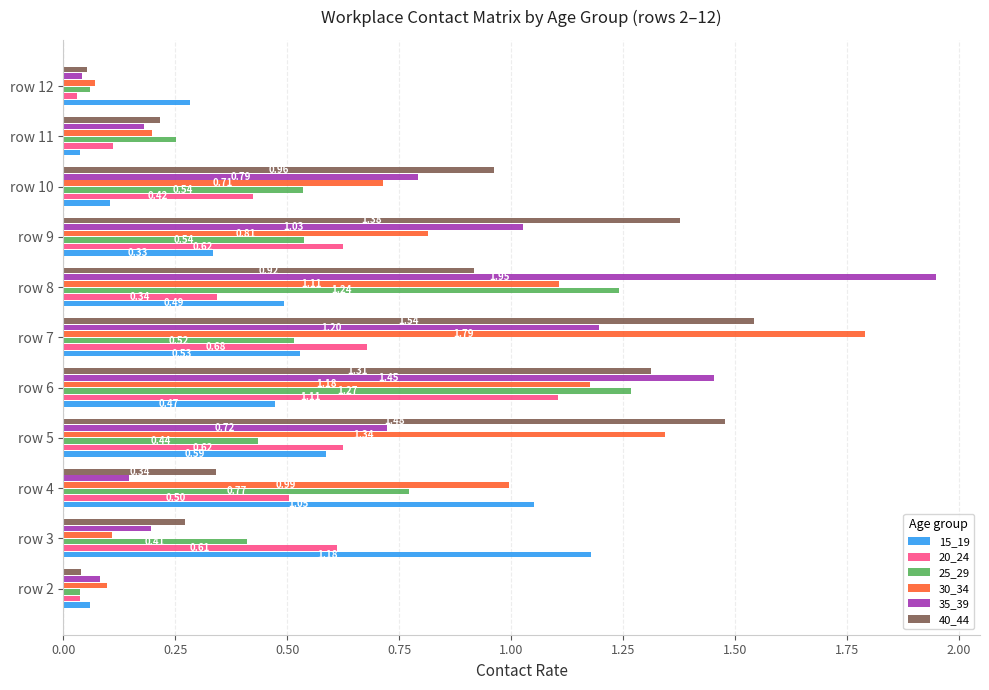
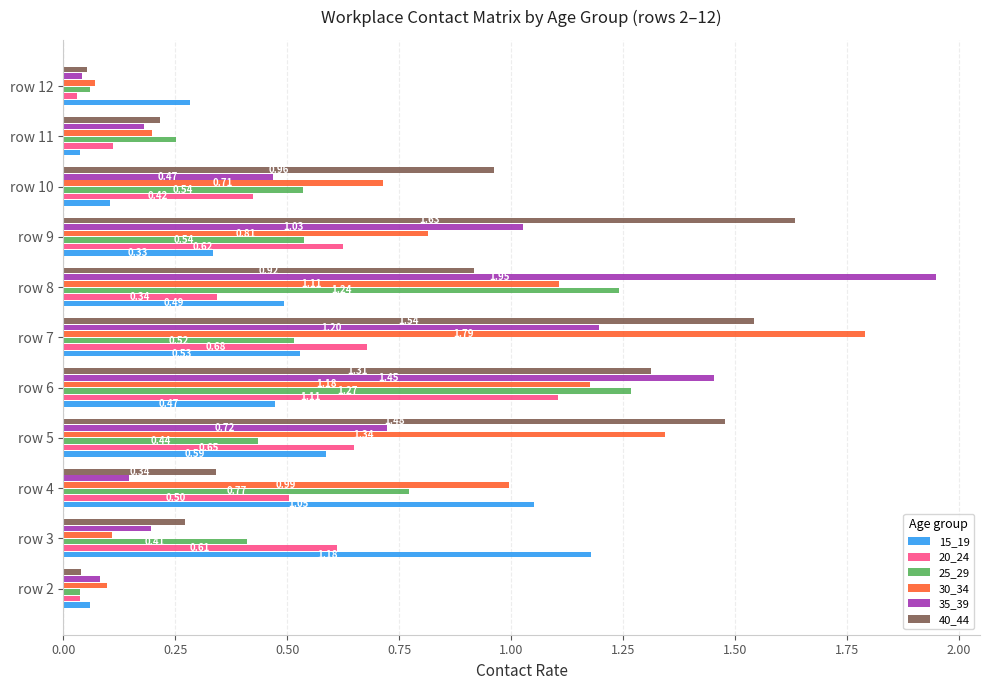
35_39, row 10: 0.79 -> 0.47
40_44, row 9: 1.38 -> 1.63
20_24, row 5: 0.62 -> 0.65
